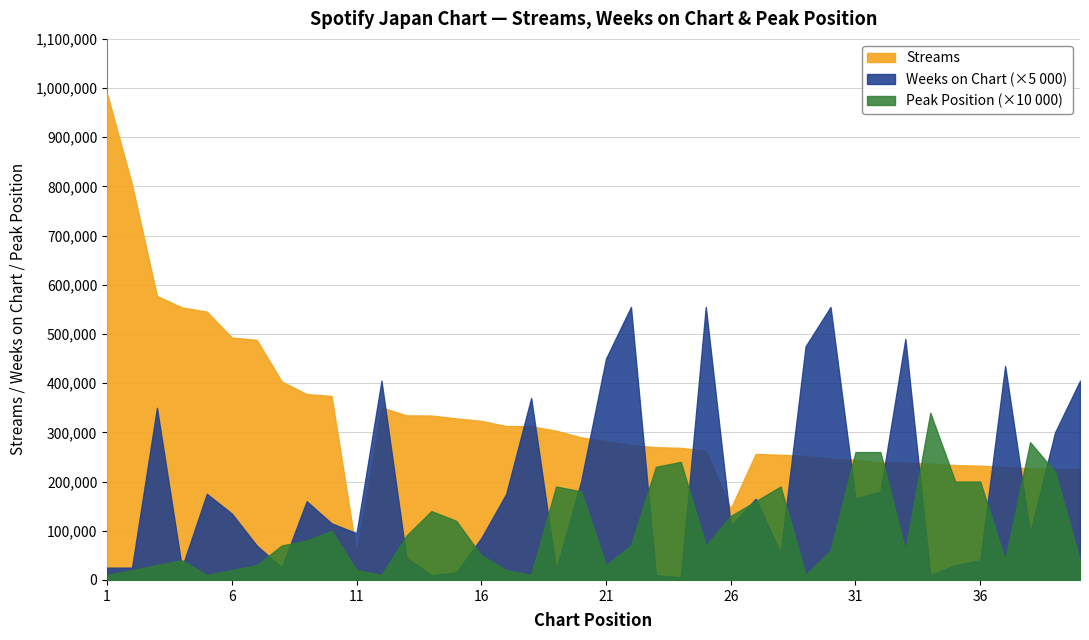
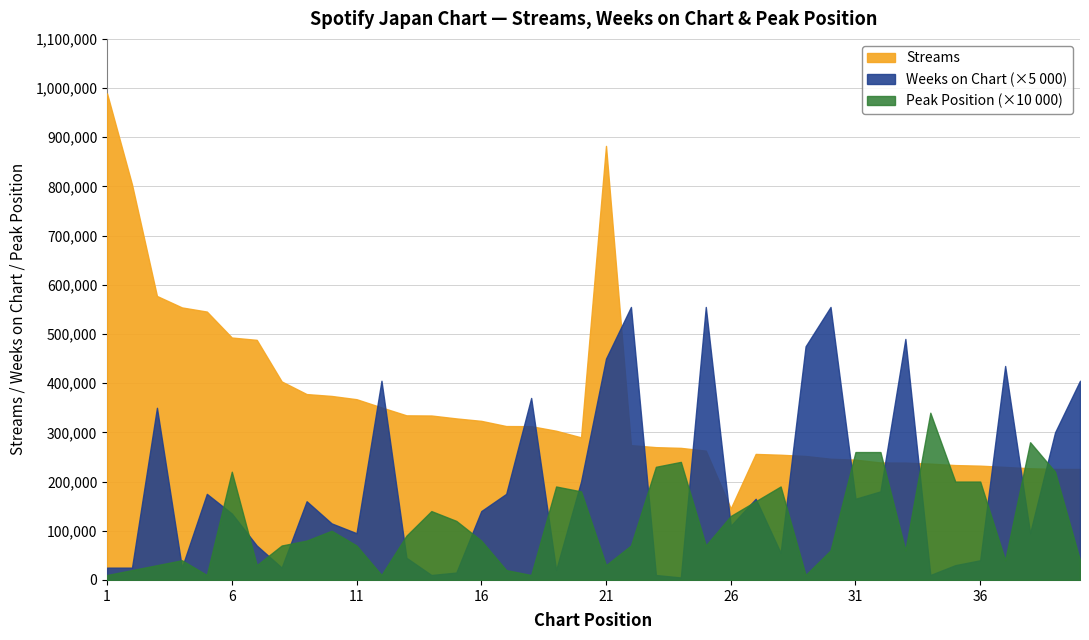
Peak Position (×10 000), 6: 20,000 -> 220,000
Streams, 11: 50,000 -> 370,000
Peak Position (×10 000), 11: 20,000 -> 70,000
Weeks on Chart (×5 000), 16: 90,000 -> 140,000
Peak Position (×10 000), 16: 50,000 -> 80,000
Streams, 21: 280,000 -> 880,000
